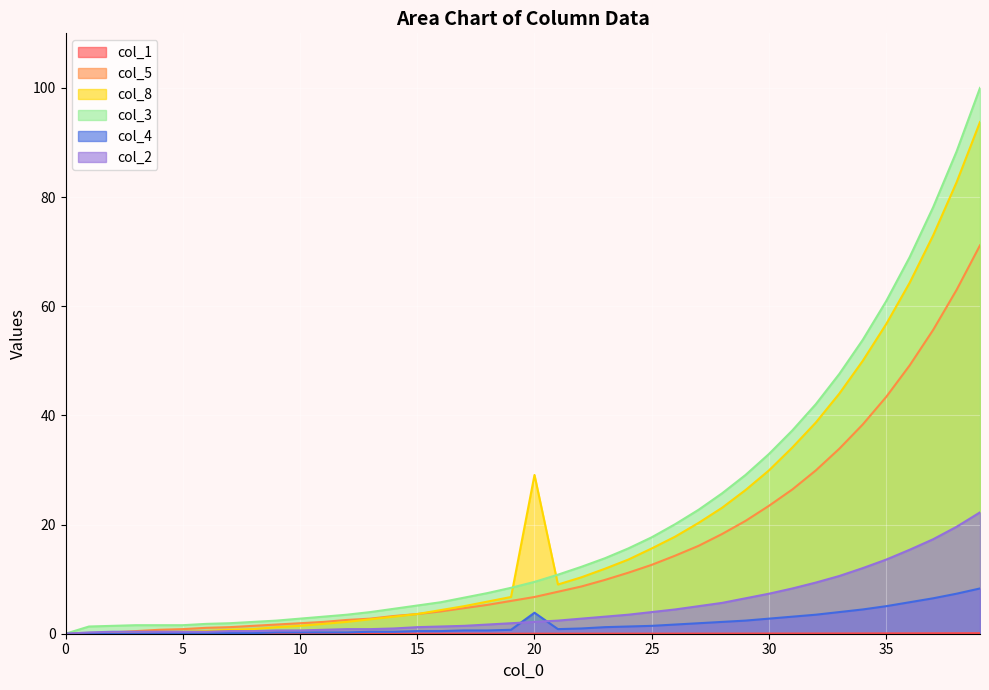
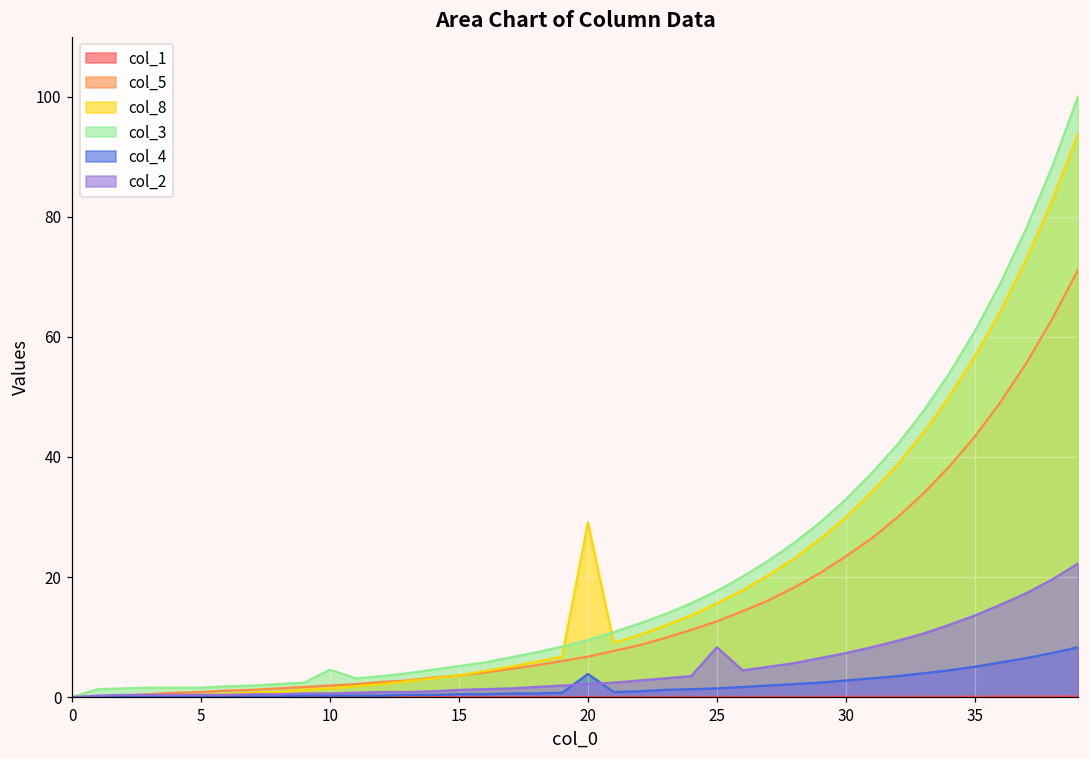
col_3, 10: 3 -> 5
col_2, 25: 4 -> 8
